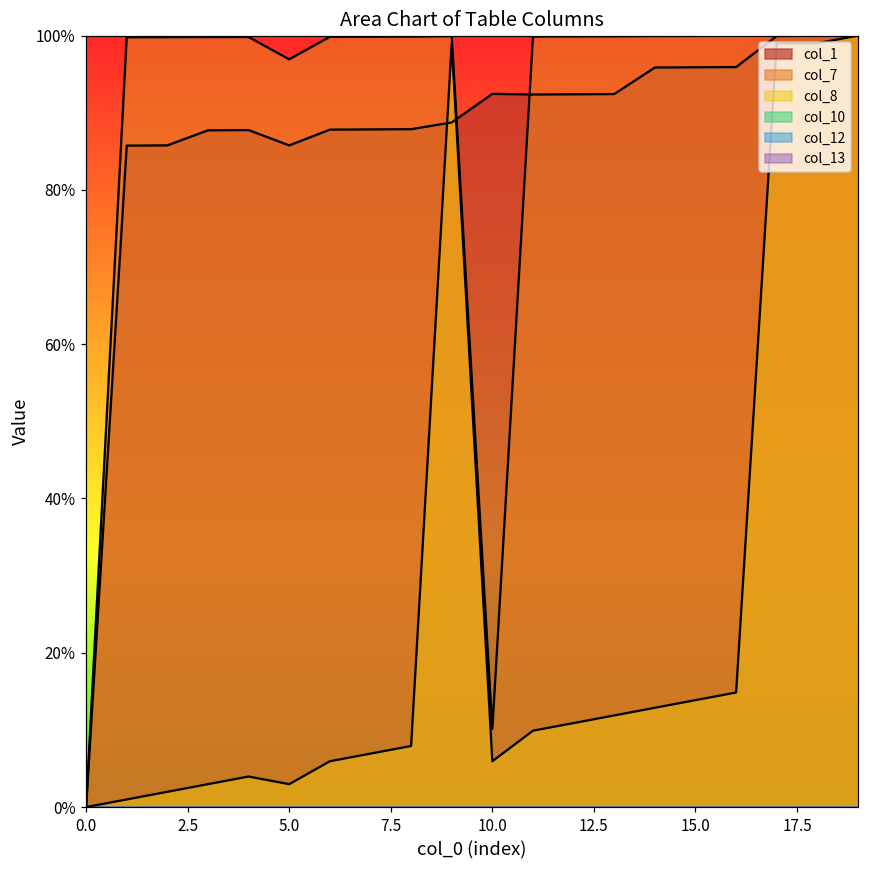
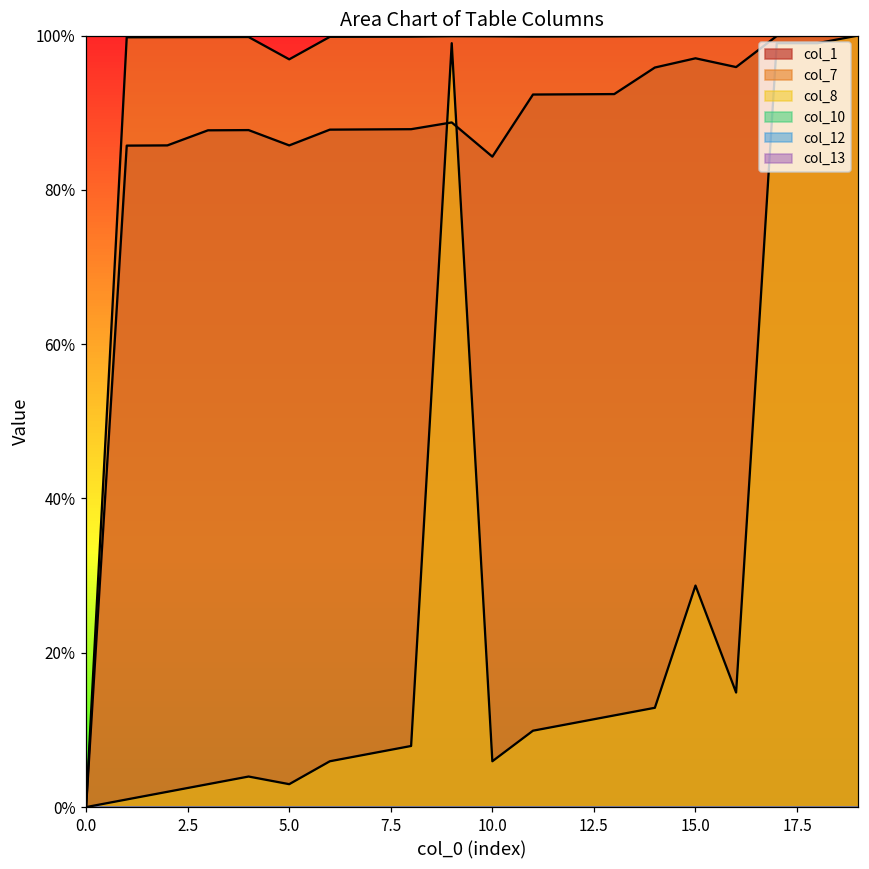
col_1, 10.0: 92% -> 84%
col_7, 10.0: 10% -> 100%
col_1, 15.0: 96% -> 97%
col_8, 15.0: 14% -> 29%
